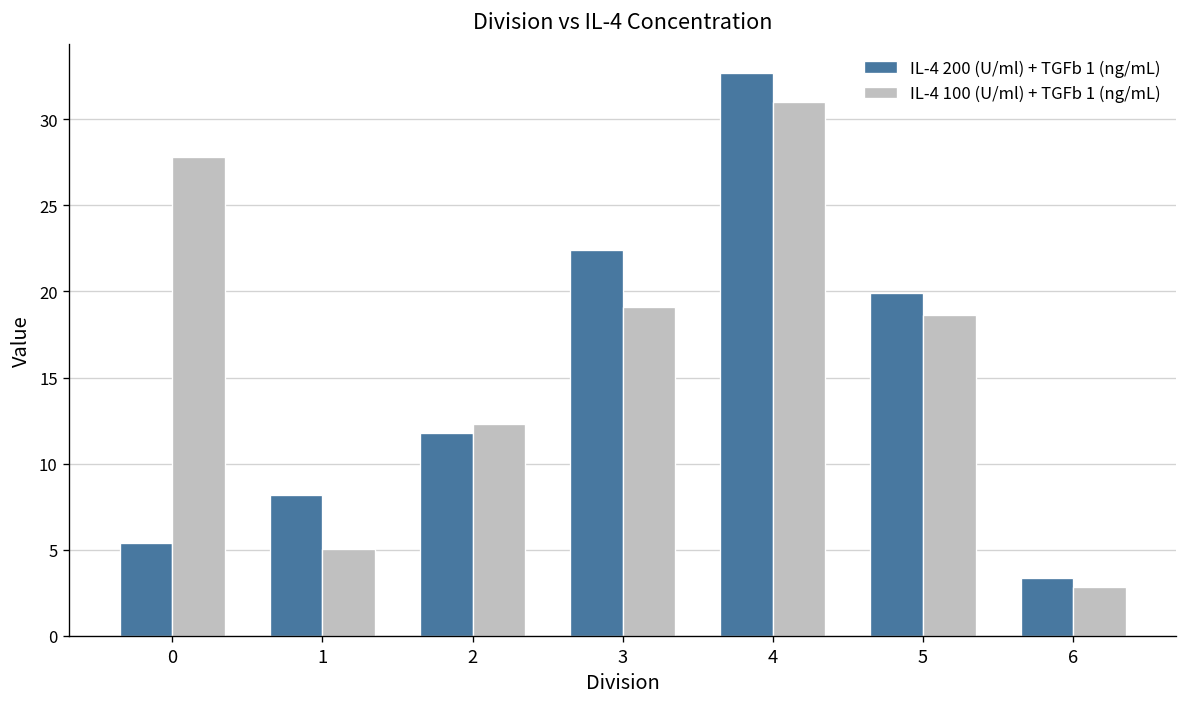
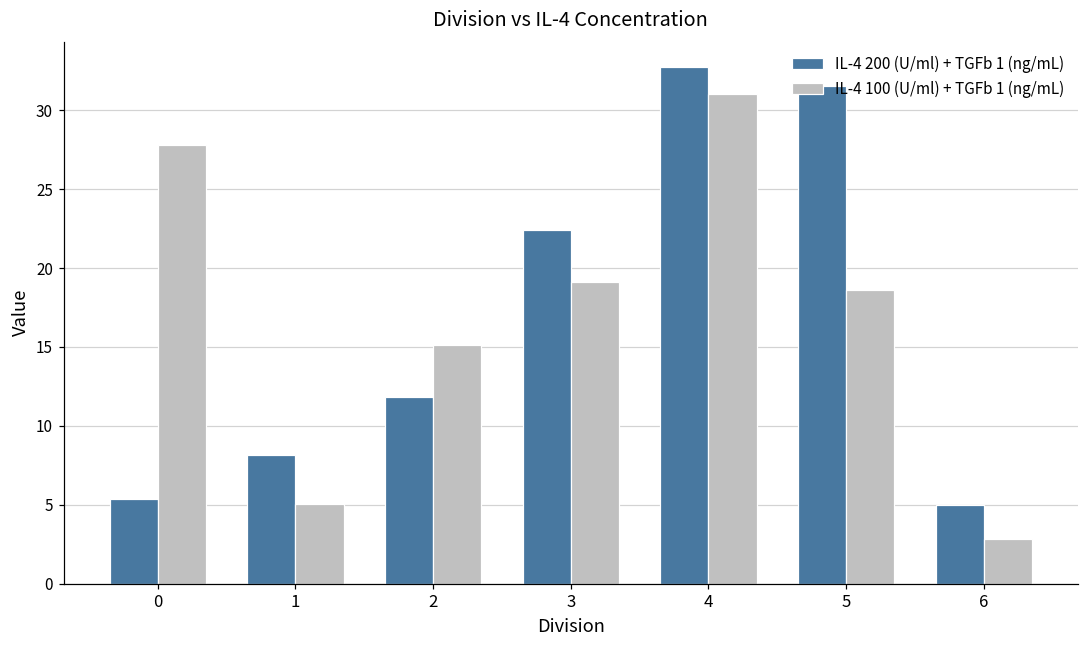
IL-4 100 (U/ml) + TGFb 1 (ng/mL), 2: 12.3 -> 15.1
IL-4 200 (U/ml) + TGFb 1 (ng/mL), 5: 19.9 -> 31.5
IL-4 200 (U/ml) + TGFb 1 (ng/mL), 6: 3.4 -> 5.0
